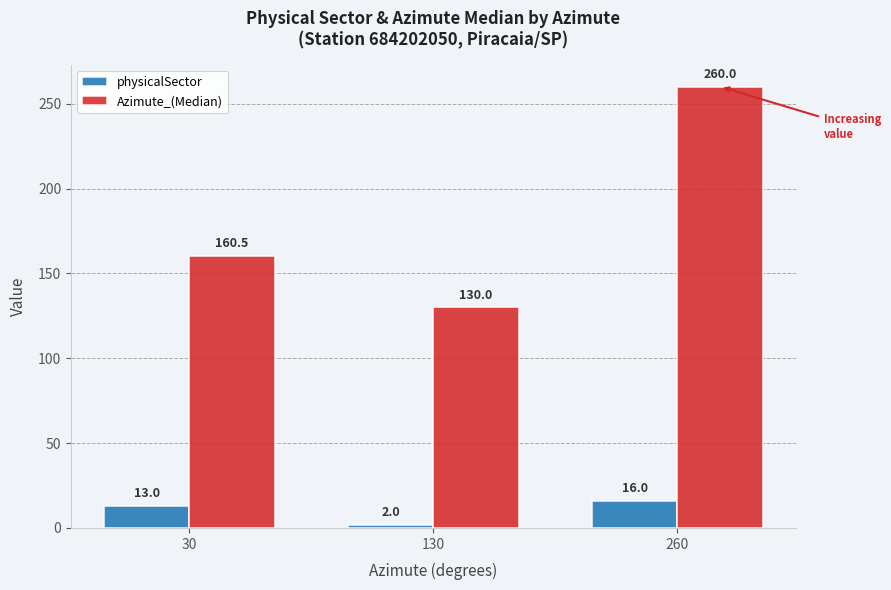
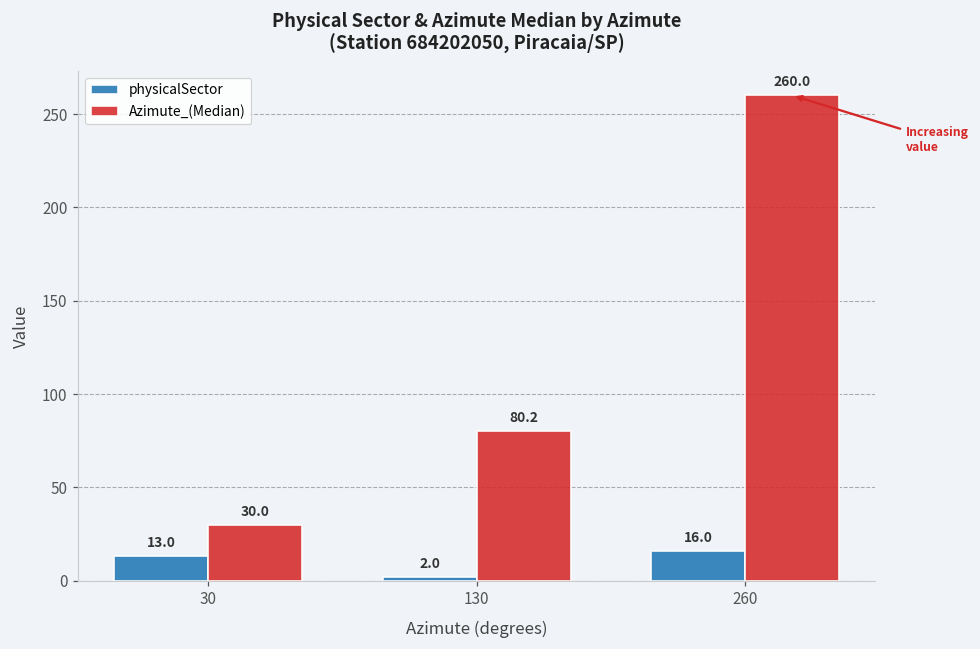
Azimute_(Median), 30: 160.5 -> 30.0
Azimute_(Median), 130: 130.0 -> 80.2
